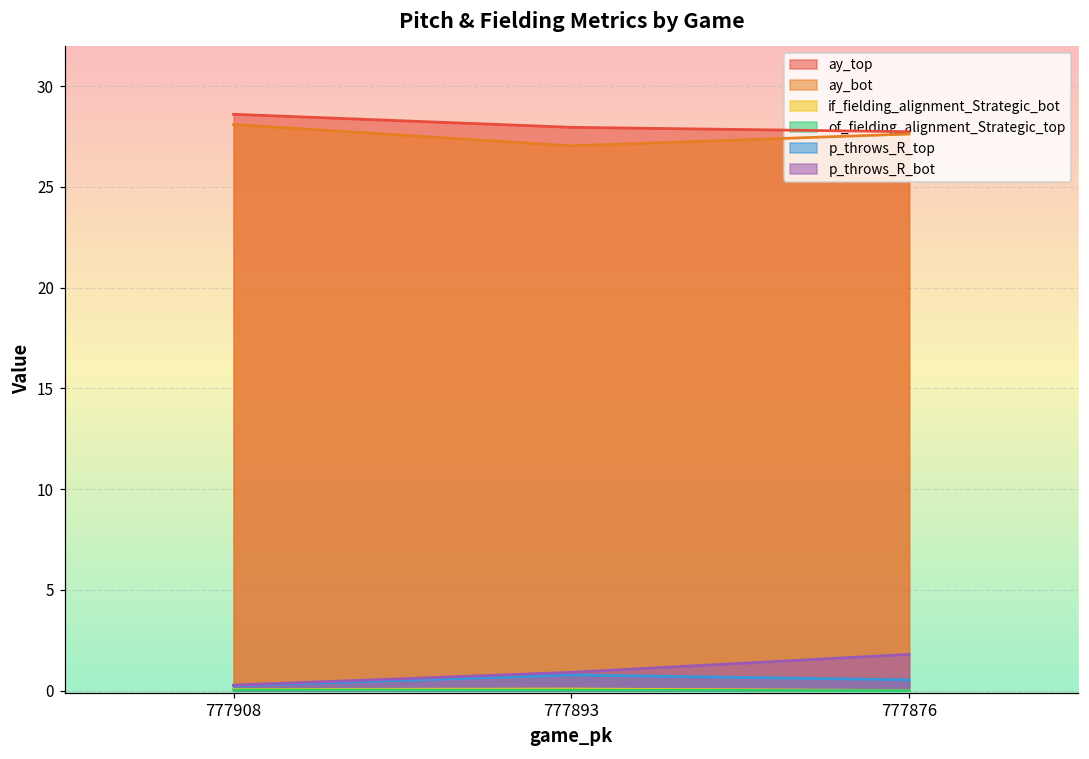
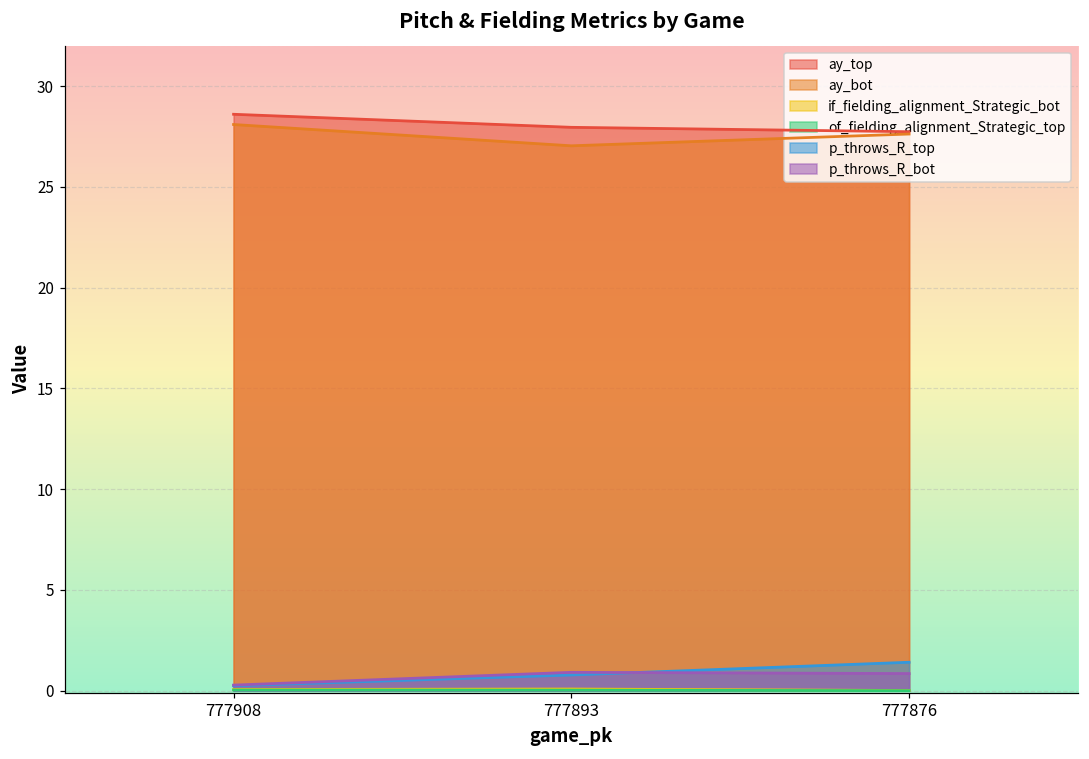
p_throws_R_top, 777876: 0.5 -> 1.4
p_throws_R_bot, 777876: 1.8 -> 0.8
